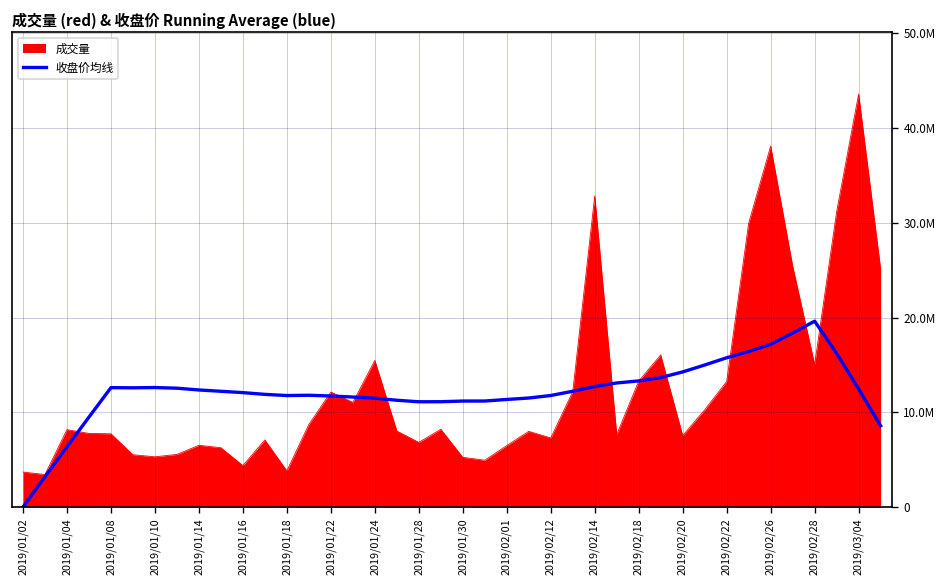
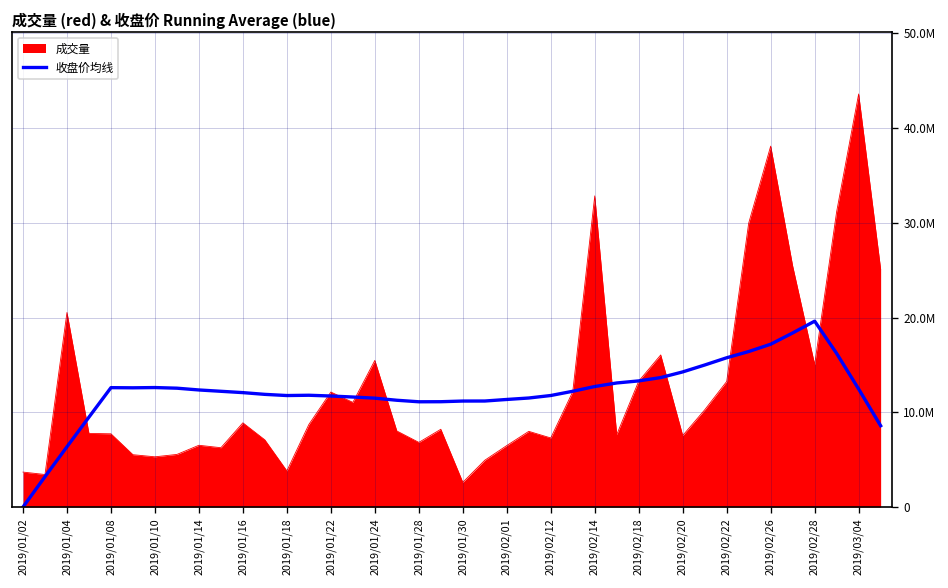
成交量, 2019/01/04: 8000000 -> 21000000
成交量, 2019/01/16: 4000000 -> 9000000
成交量, 2019/01/30: 5000000 -> 3000000
